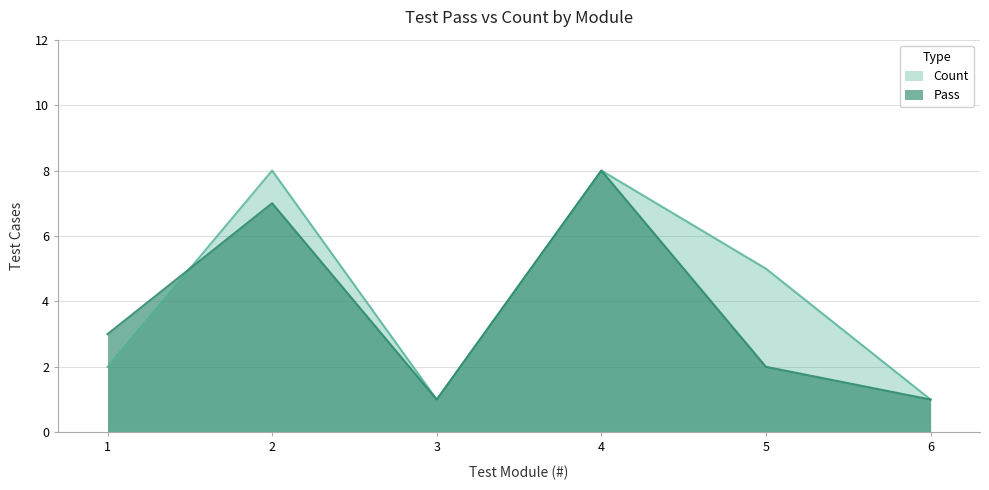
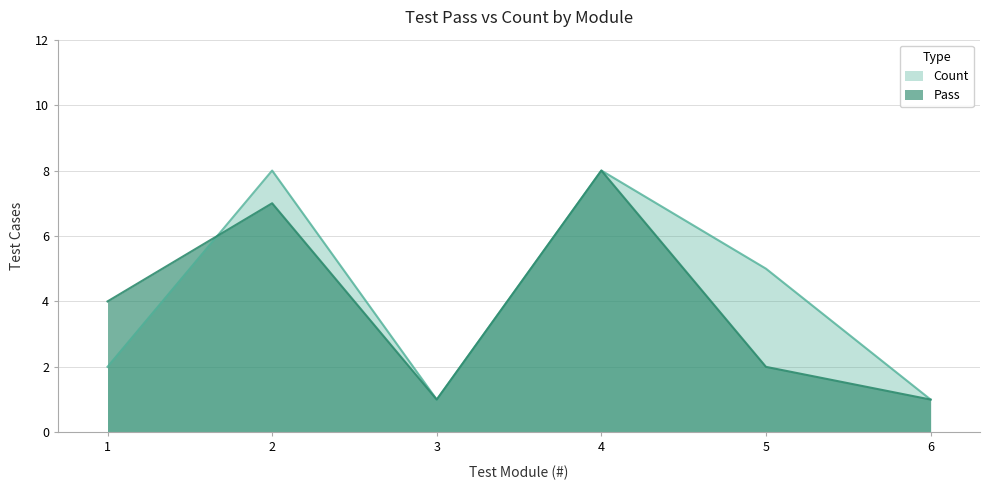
Pass, 1: 3 -> 4
